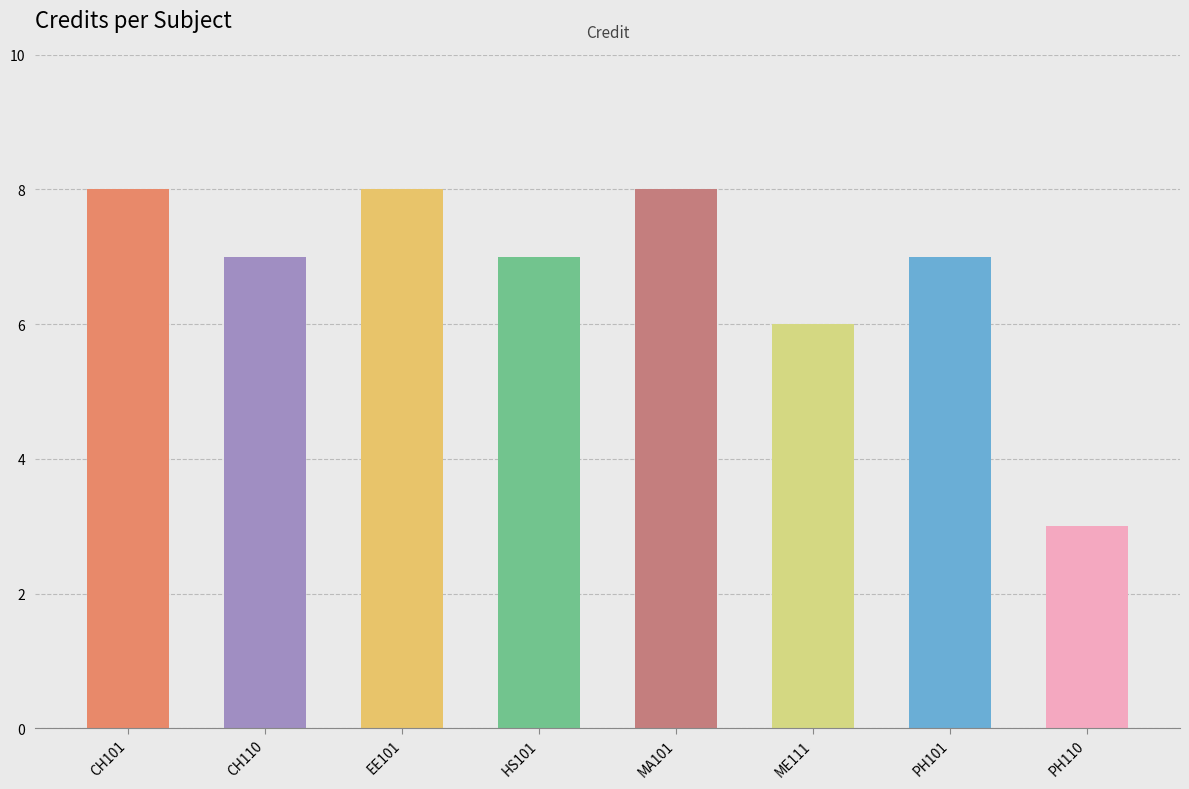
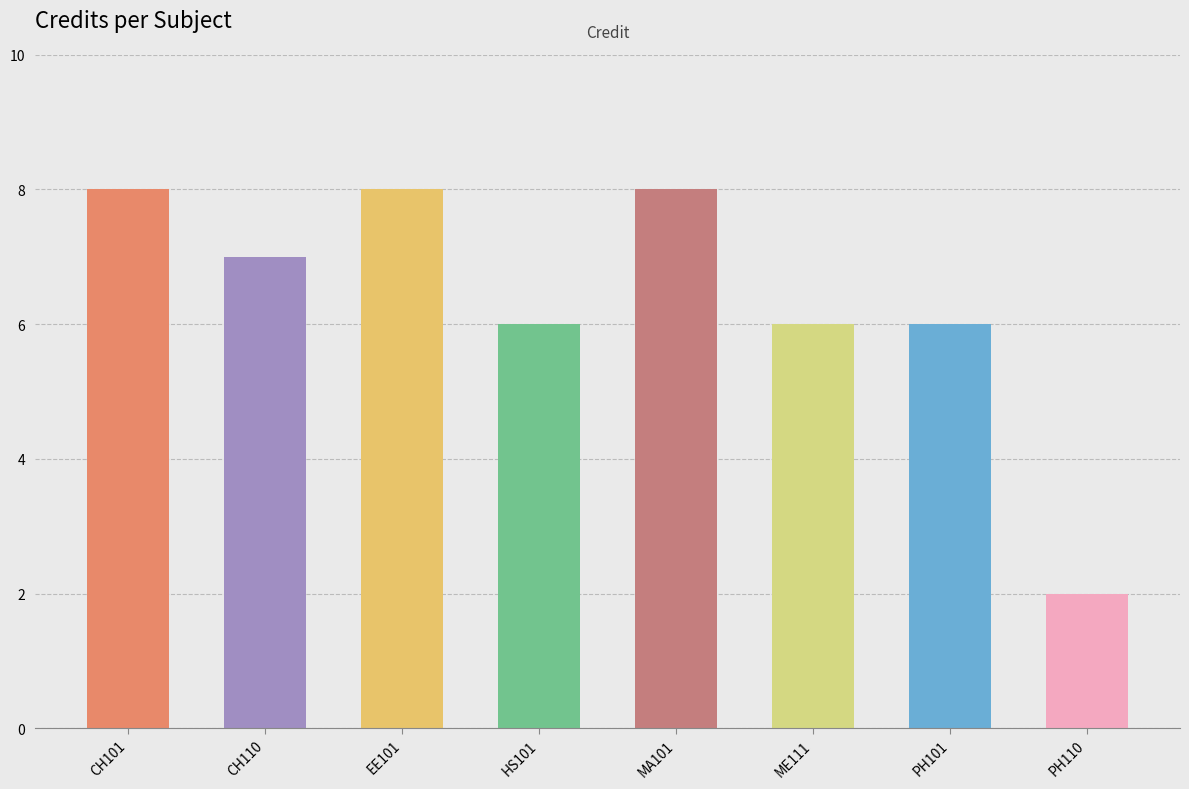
HS101: 7 -> 6
PH101: 7 -> 6
PH110: 3 -> 2
